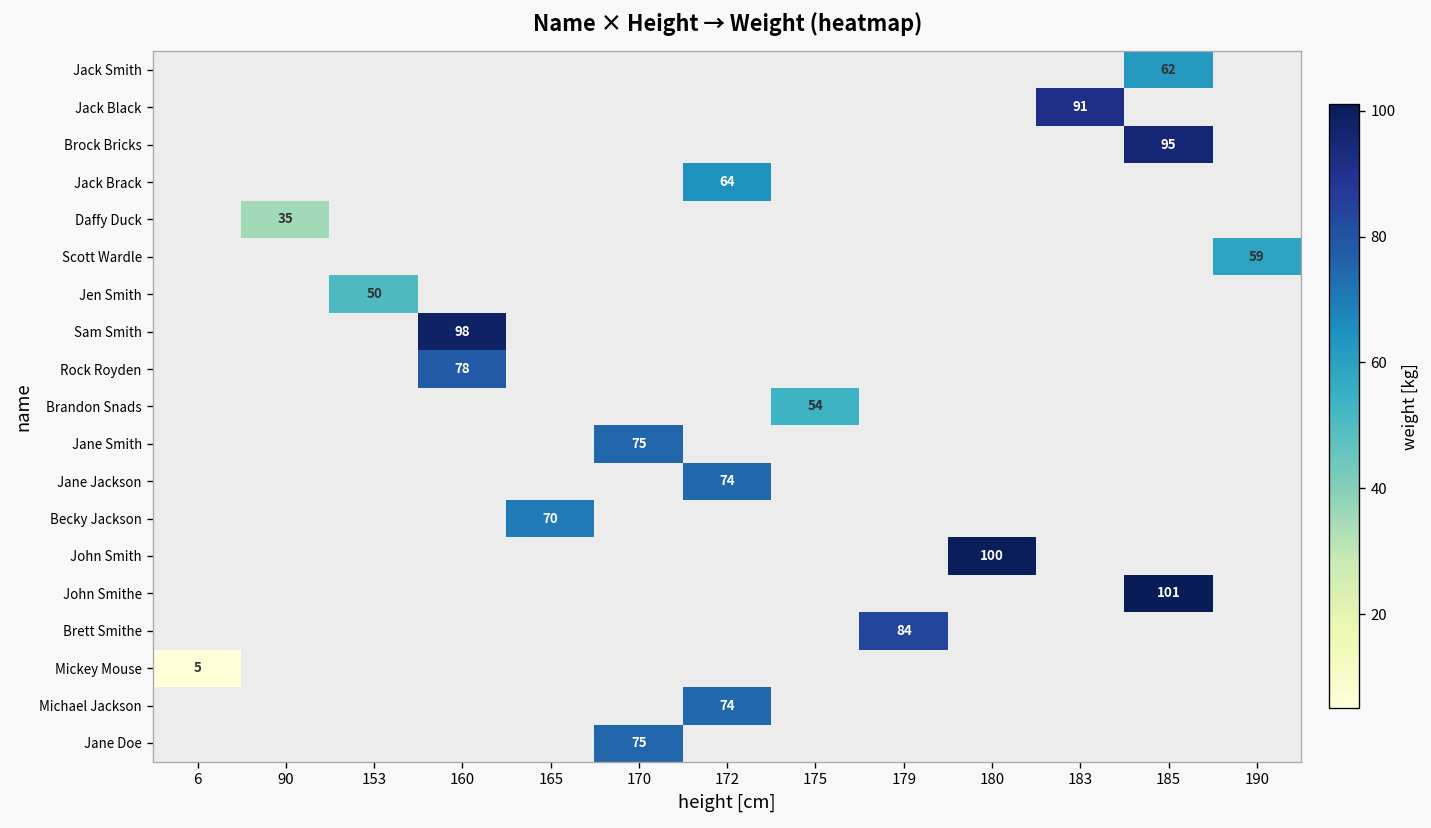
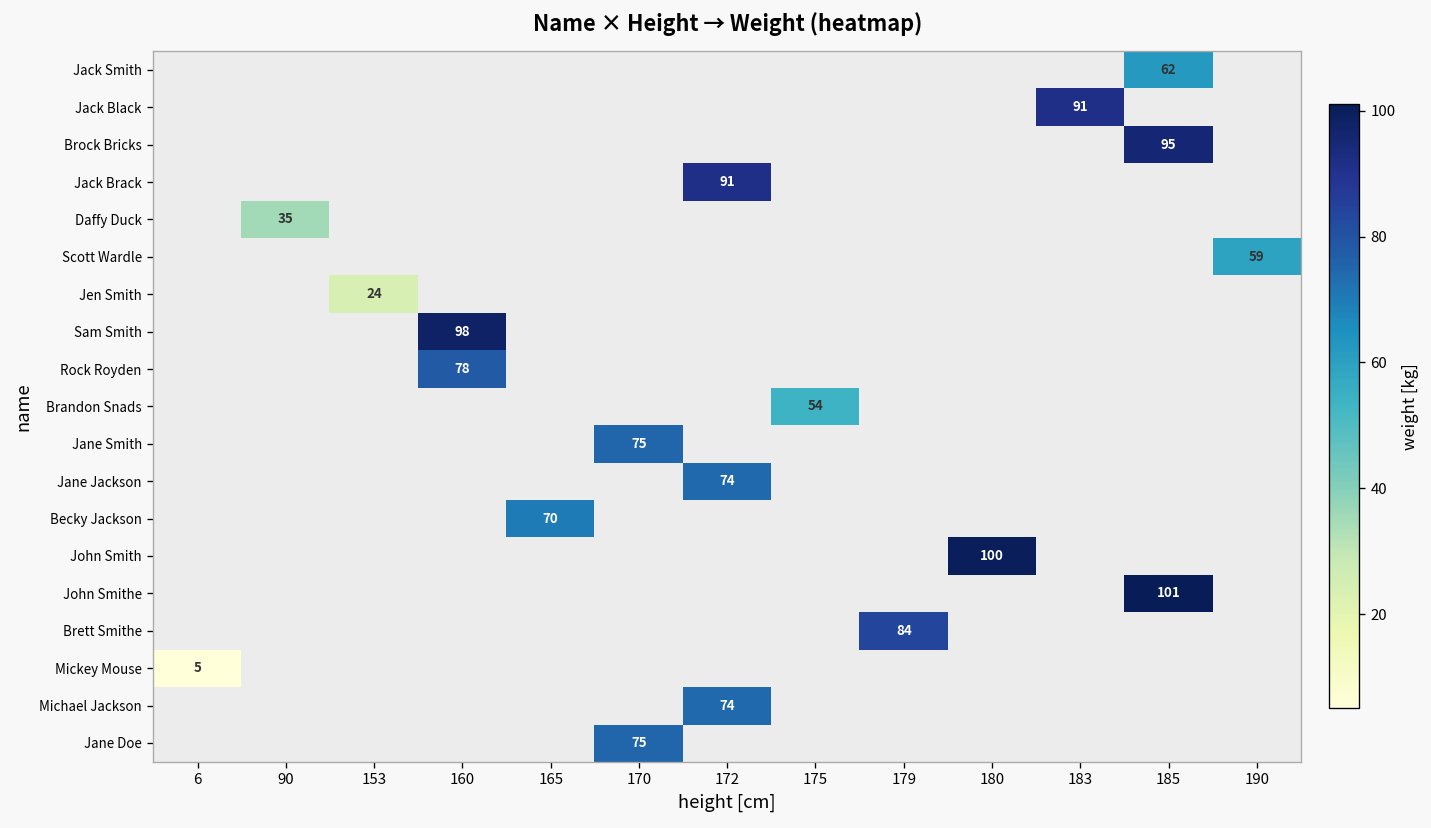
Jack Brack, 172: 64 -> 91
Jen Smith, 153: 50 -> 24
